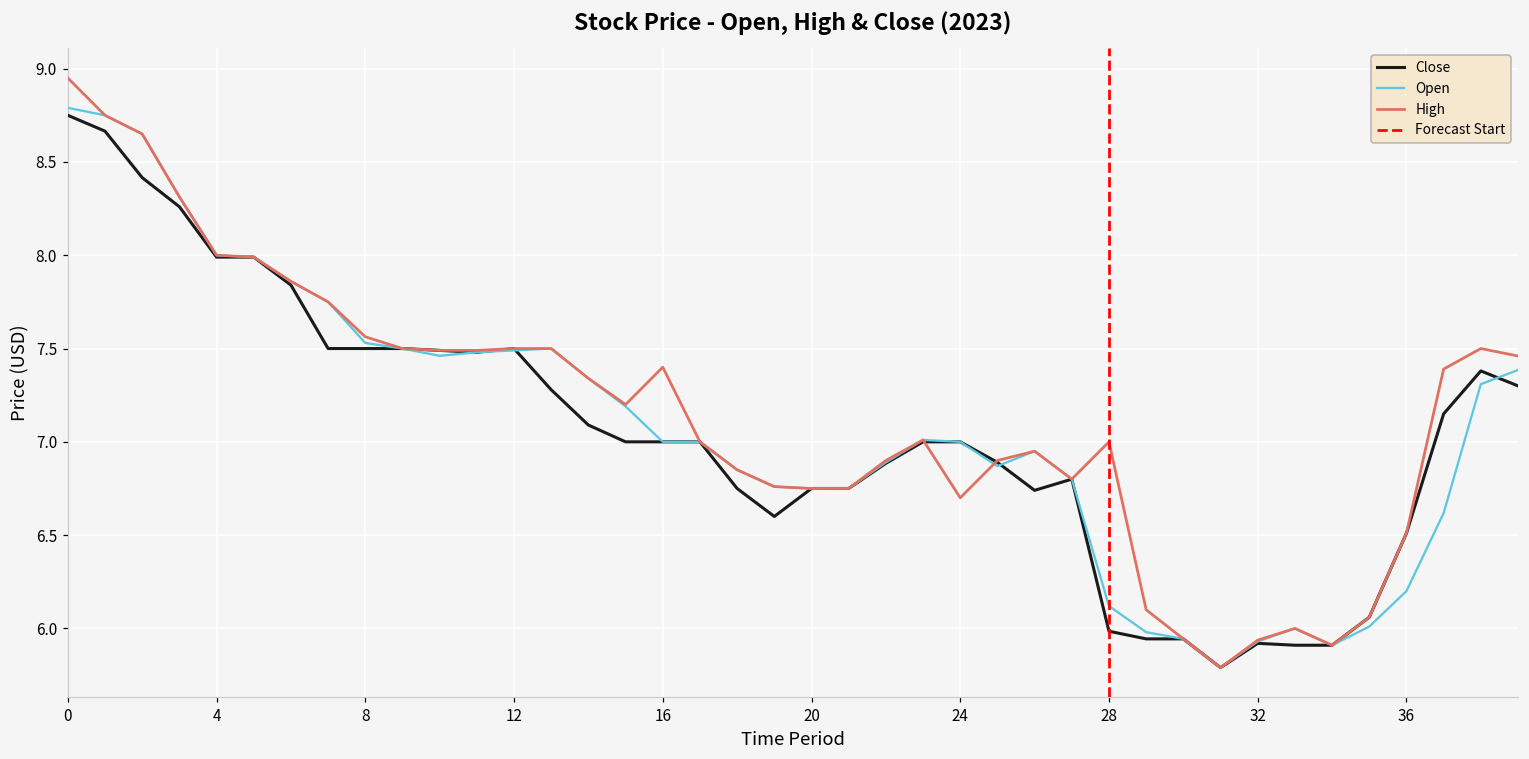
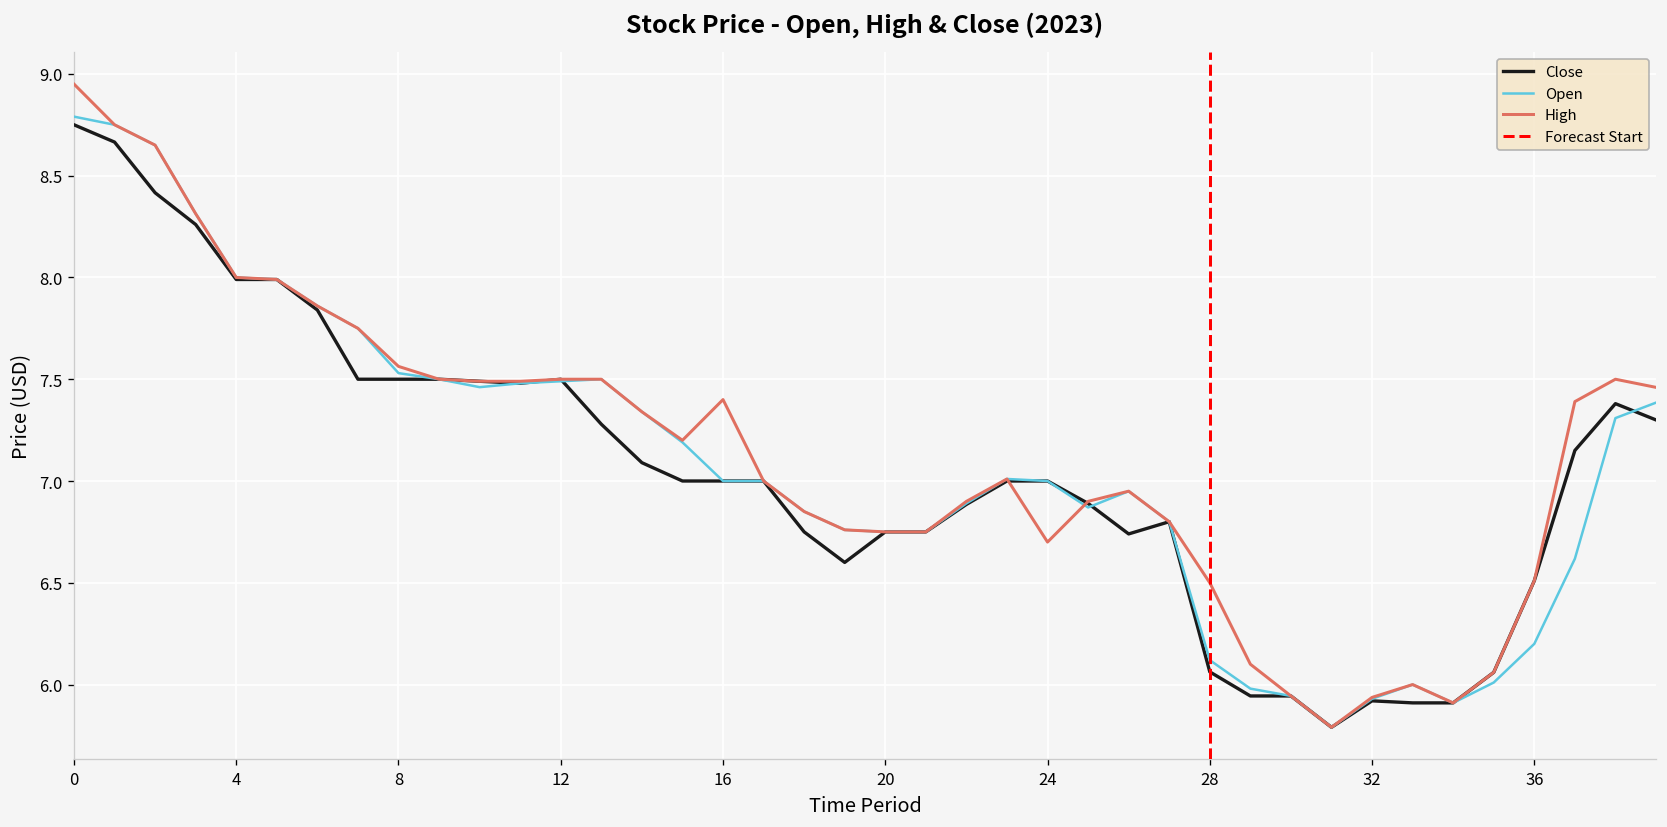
Close, 28: 5.99 -> 6.06
High, 28: 7.0 -> 6.5
